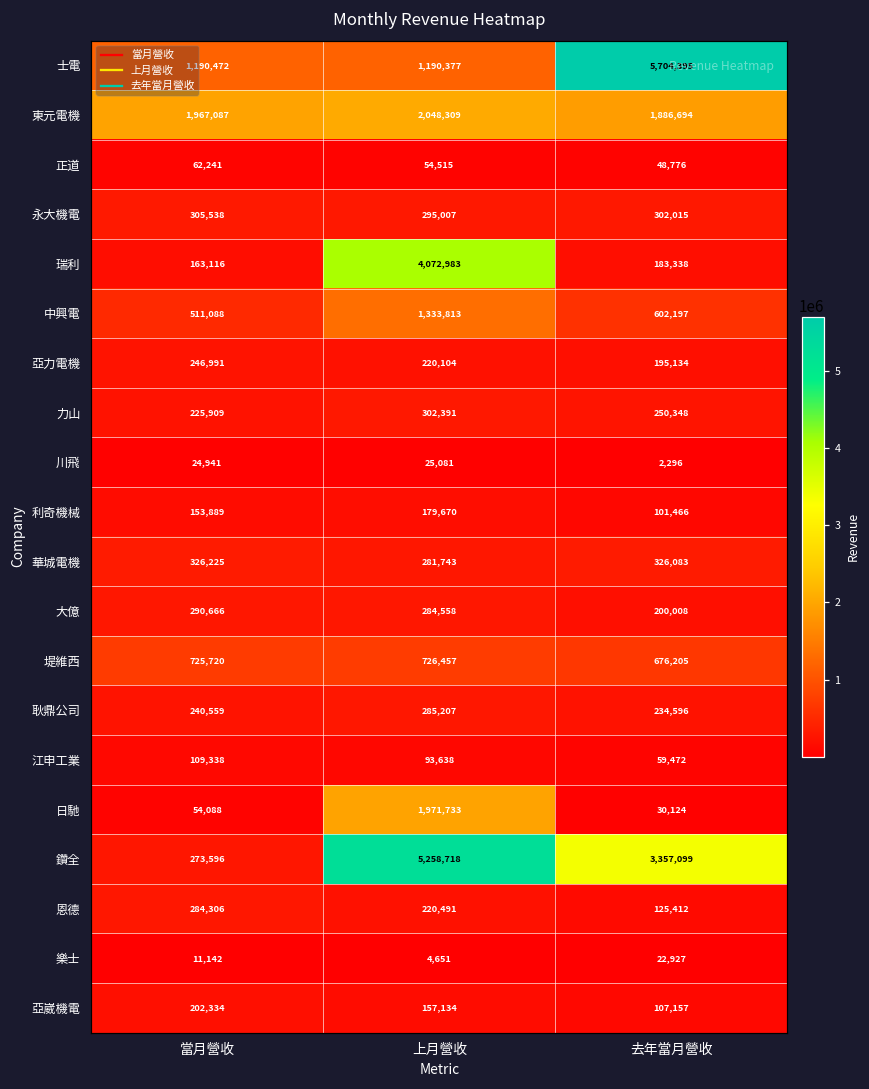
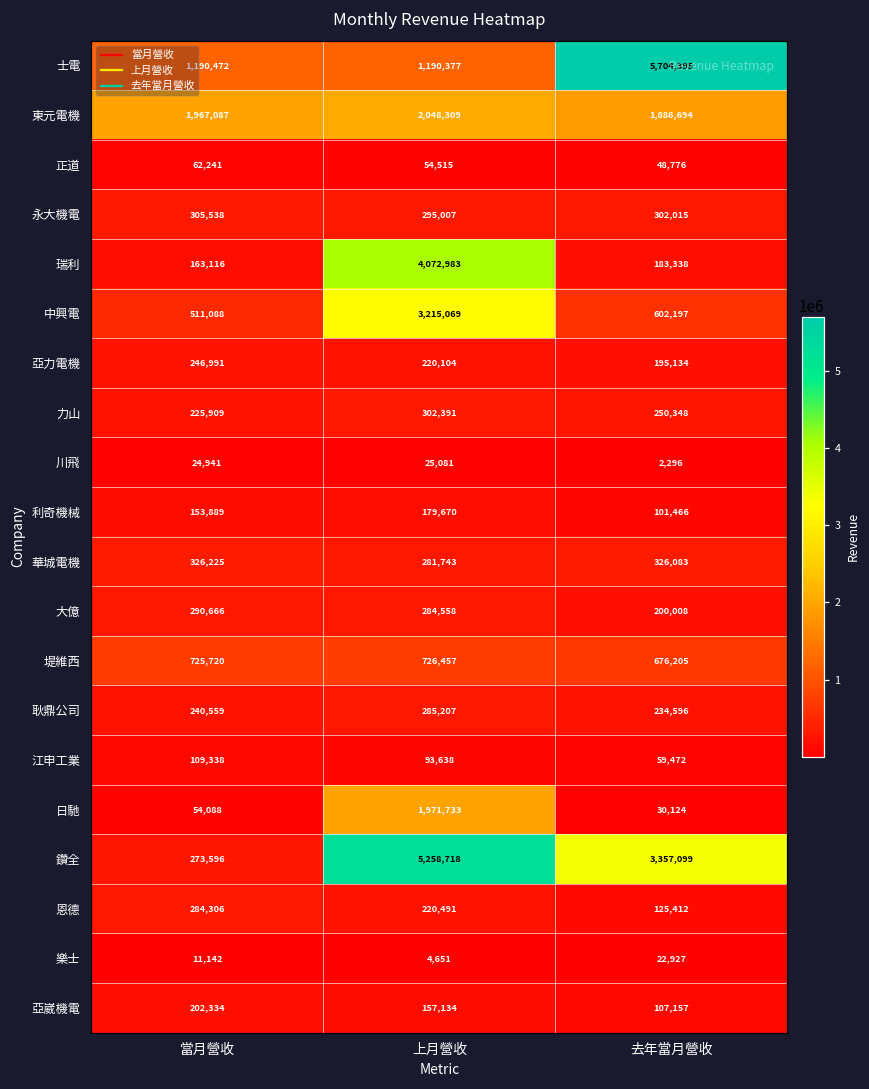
中興電, 上月營收: 1,333,813 -> 3,215,069
